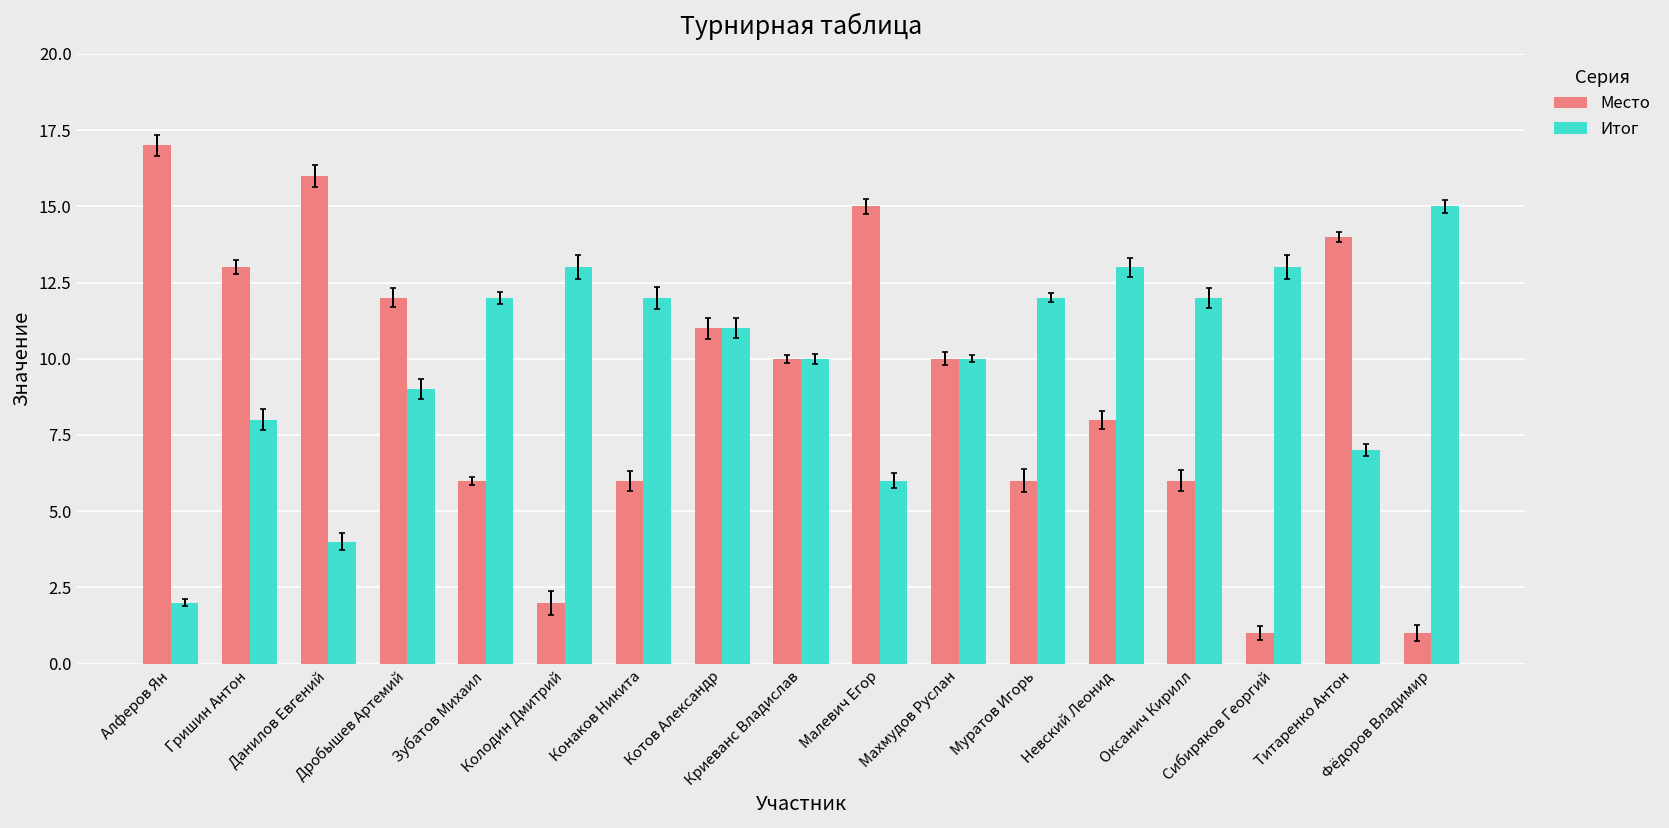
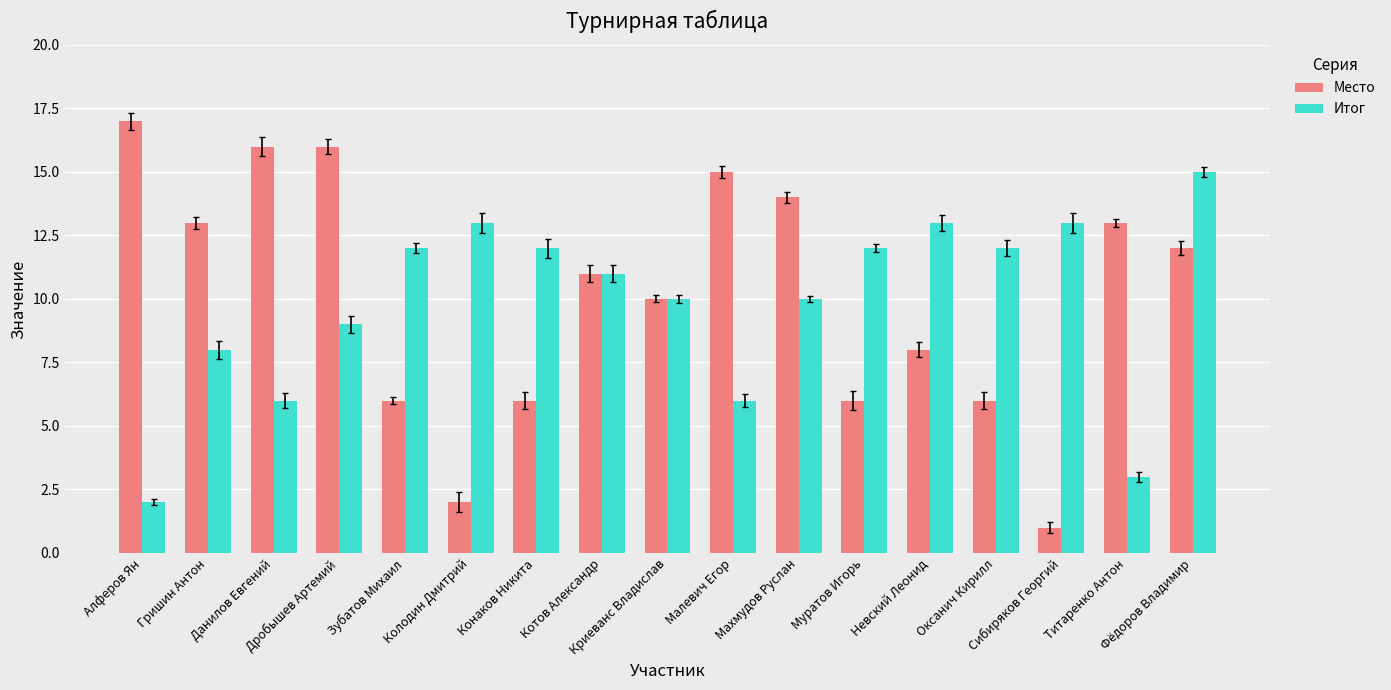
Итог, Данилов Евгений: 4 -> 6
Место, Дробышев Артемий: 12 -> 16
Место, Махмудов Руслан: 10 -> 14
Место, Титаренко Антон: 14 -> 13
Итог, Титаренко Антон: 7 -> 3
Место, Фёдоров Владимир: 1 -> 12
